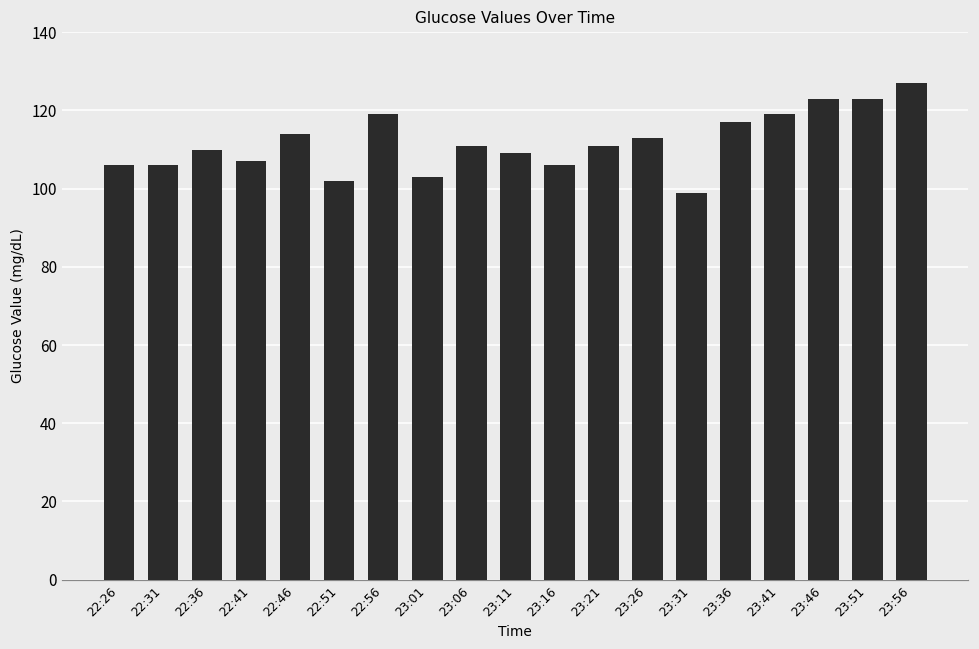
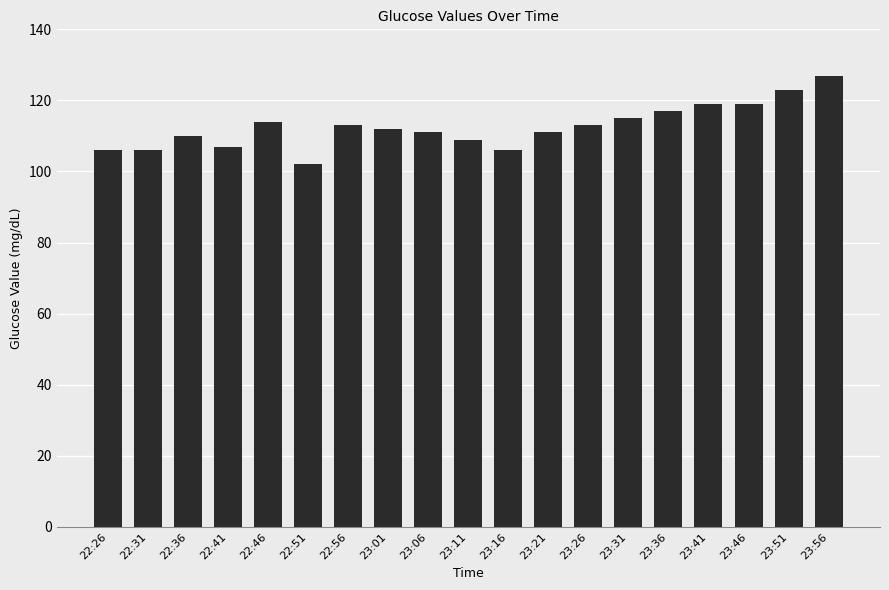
22:56: 119 -> 113
23:01: 103 -> 112
23:31: 99 -> 115
23:46: 123 -> 119
